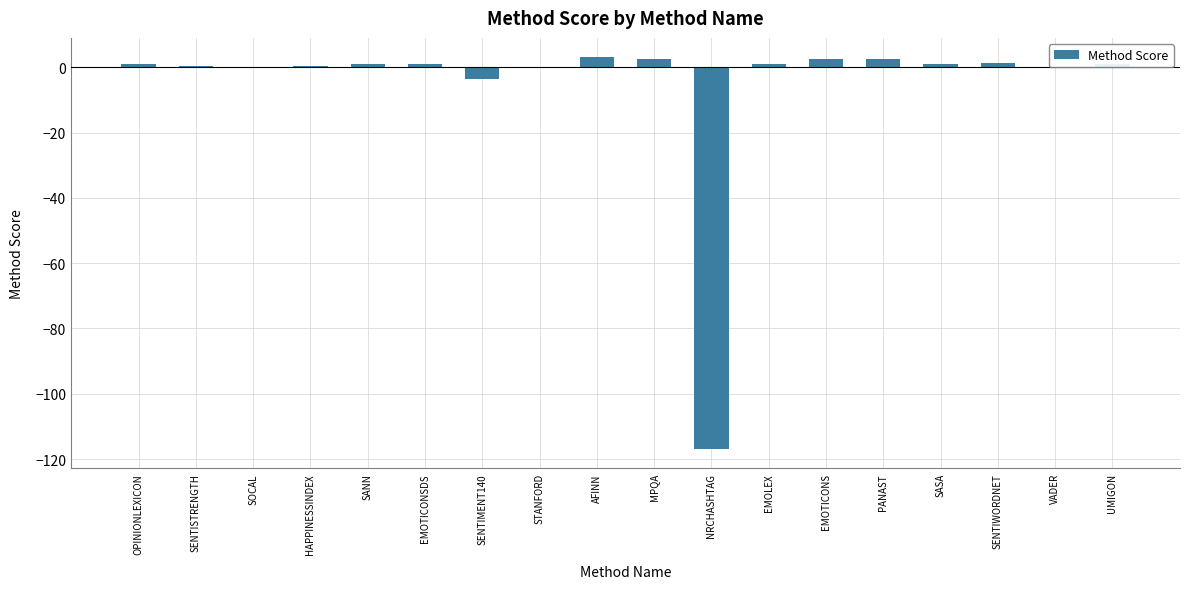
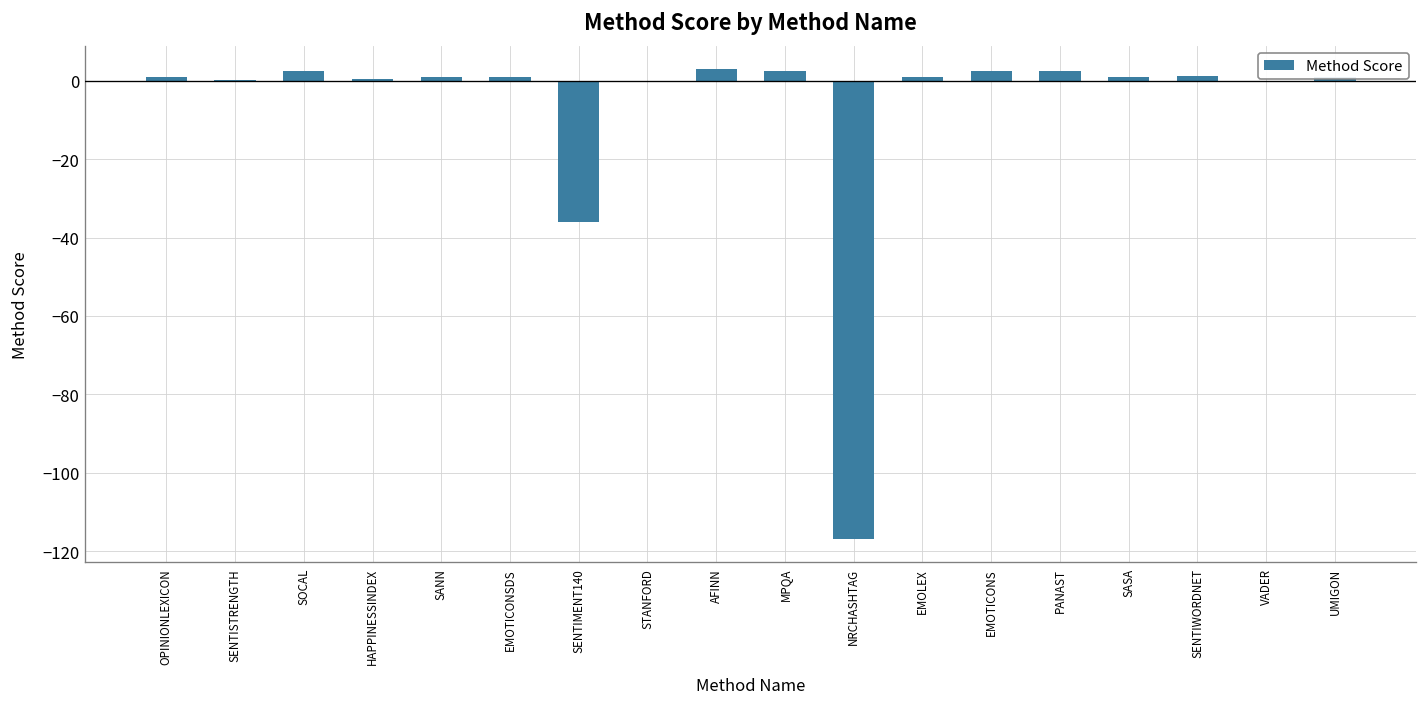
SOCAL: 0 -> 3
SENTIMENT140: -4 -> -36
